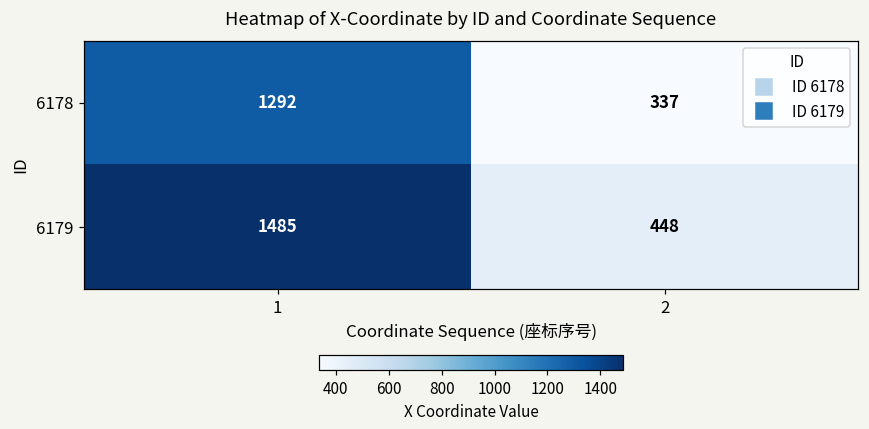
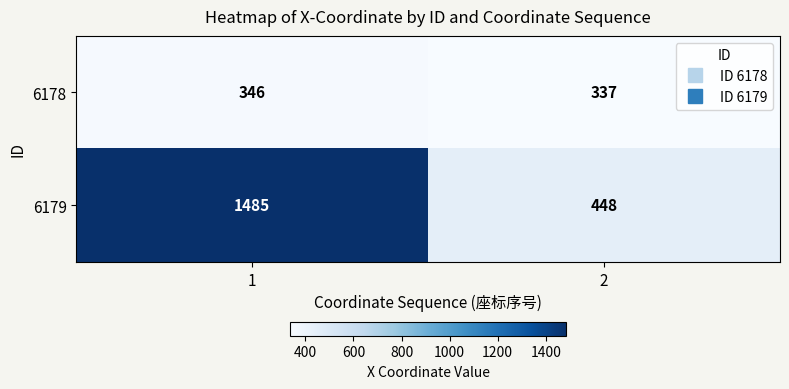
6178, 1: 1292 -> 346
